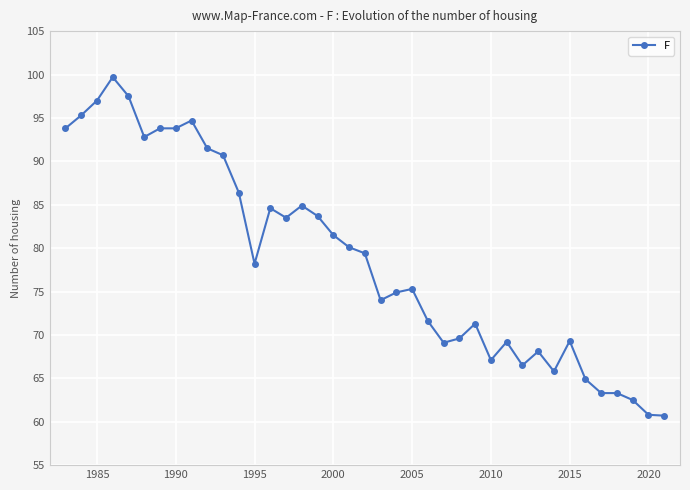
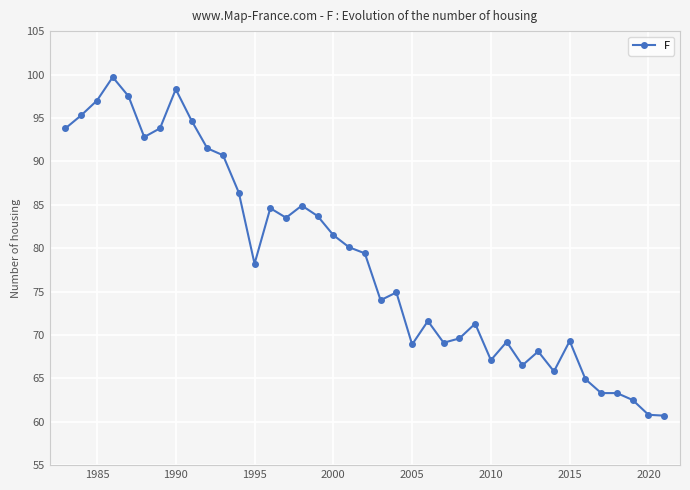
1990: 94 -> 98
2005: 75 -> 69
